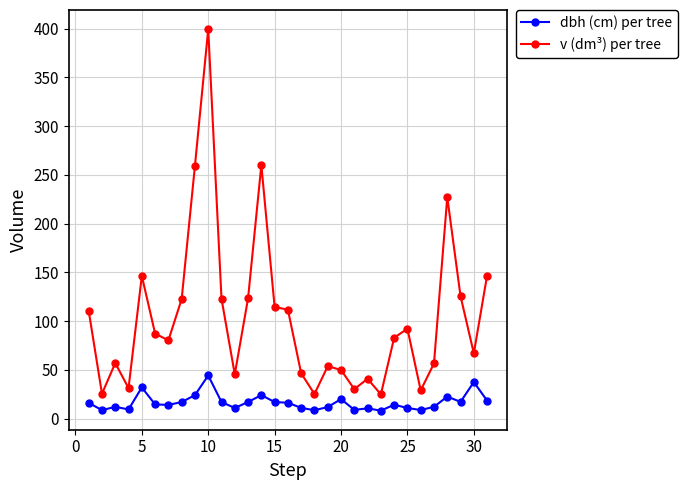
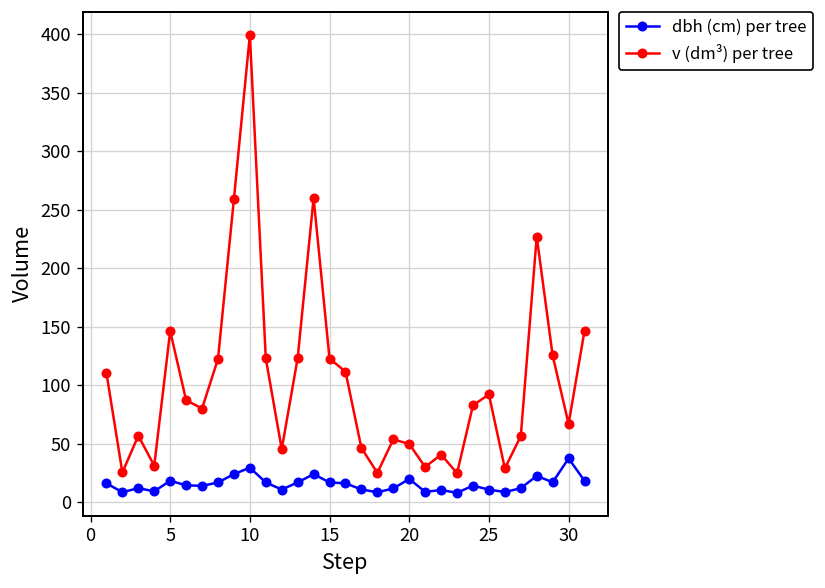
dbh (cm) per tree, 5: 30 -> 20
dbh (cm) per tree, 10: 40 -> 30
v (dm³) per tree, 15: 110 -> 120
